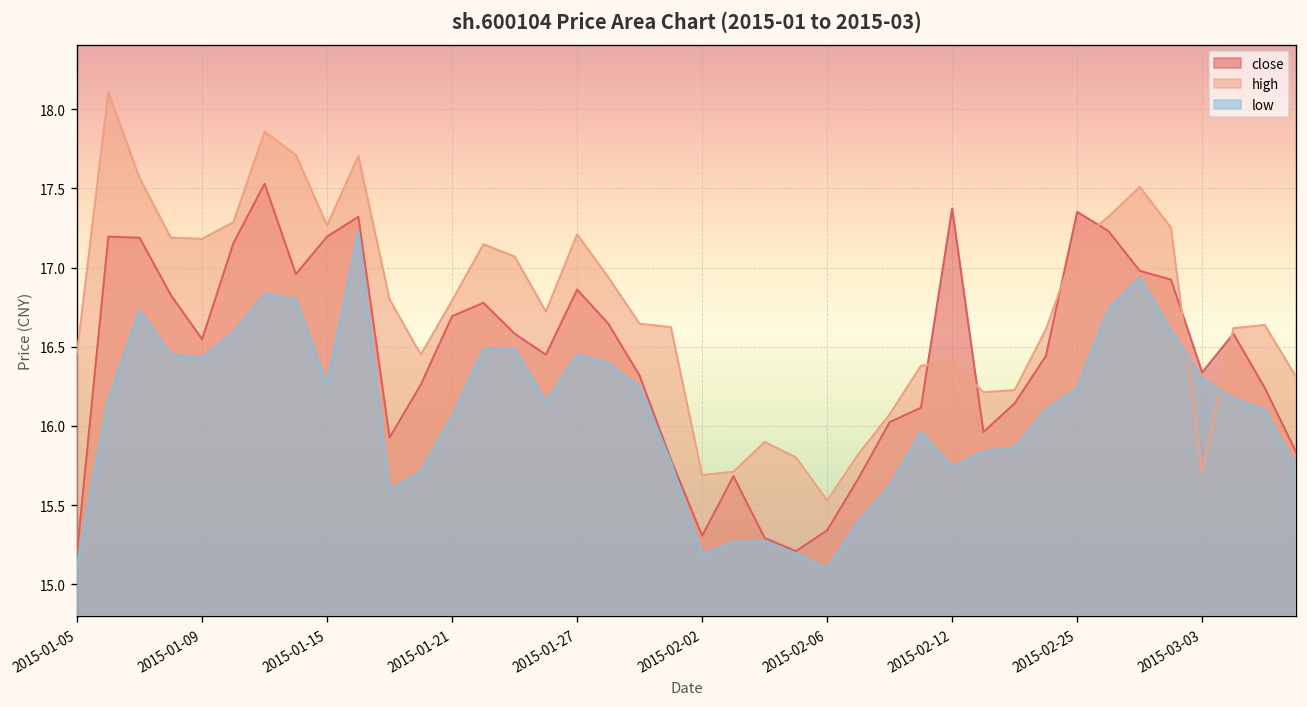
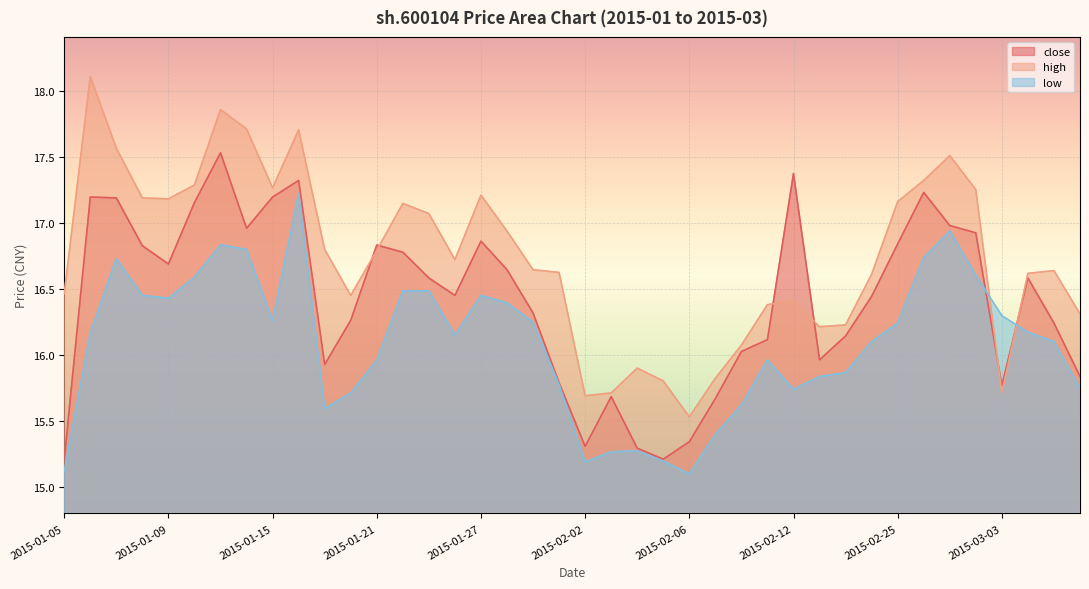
close, 2015-01-09: 16.55 -> 16.69
close, 2015-01-21: 16.69 -> 16.83
low, 2015-01-21: 16.06 -> 15.96
close, 2015-02-25: 17.35 -> 16.84
close, 2015-03-03: 16.34 -> 15.77
